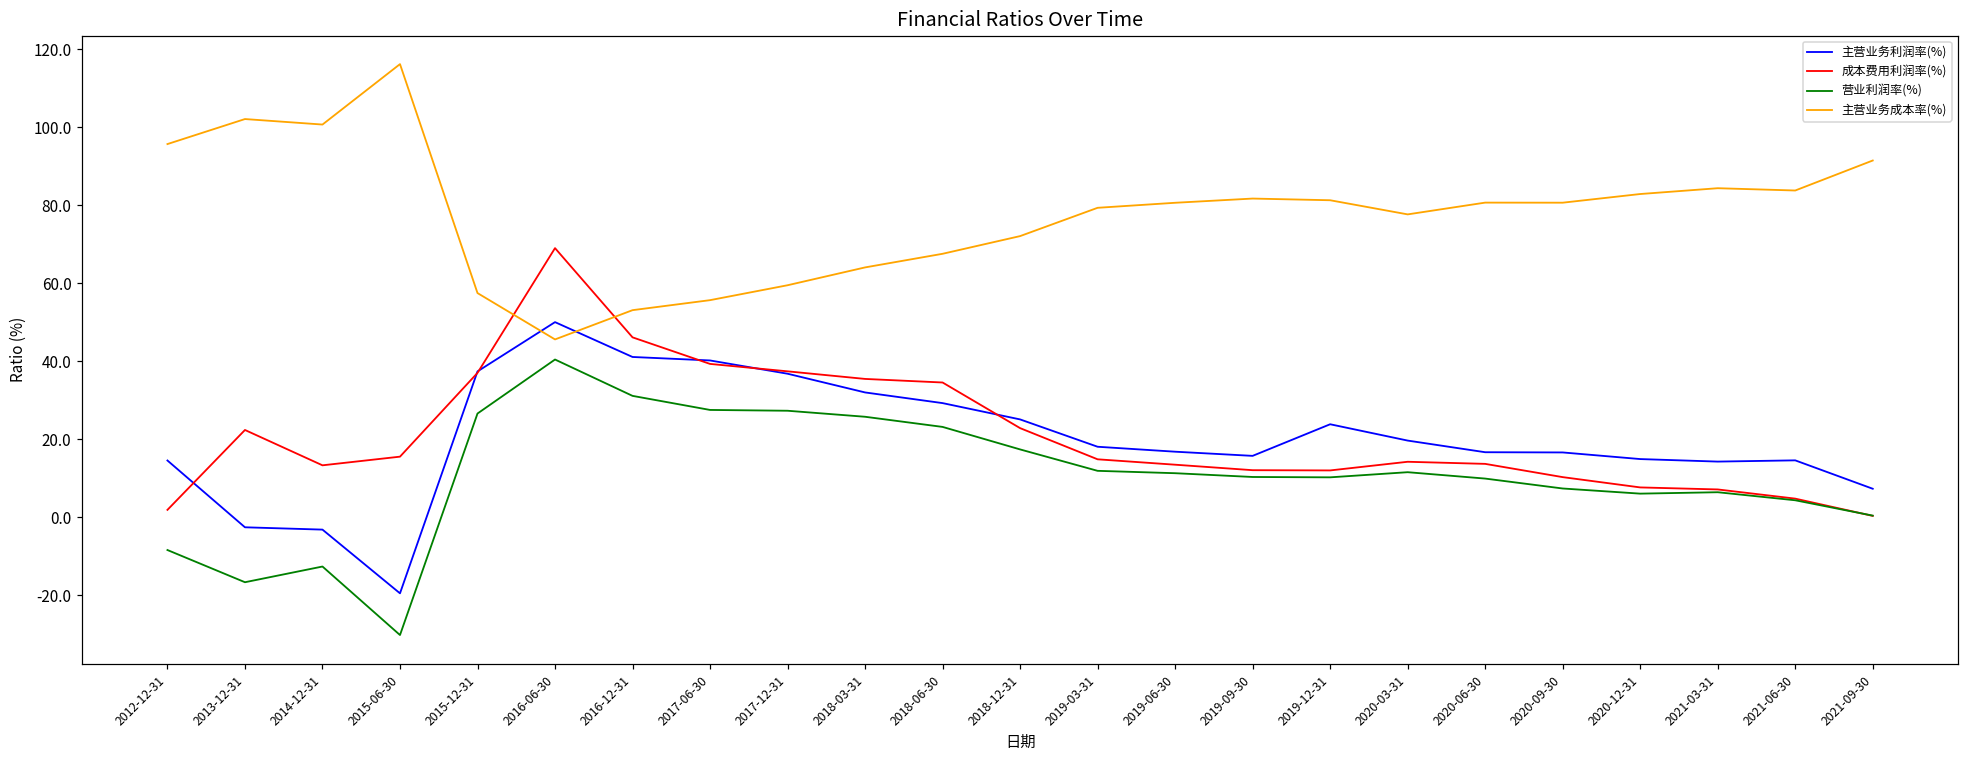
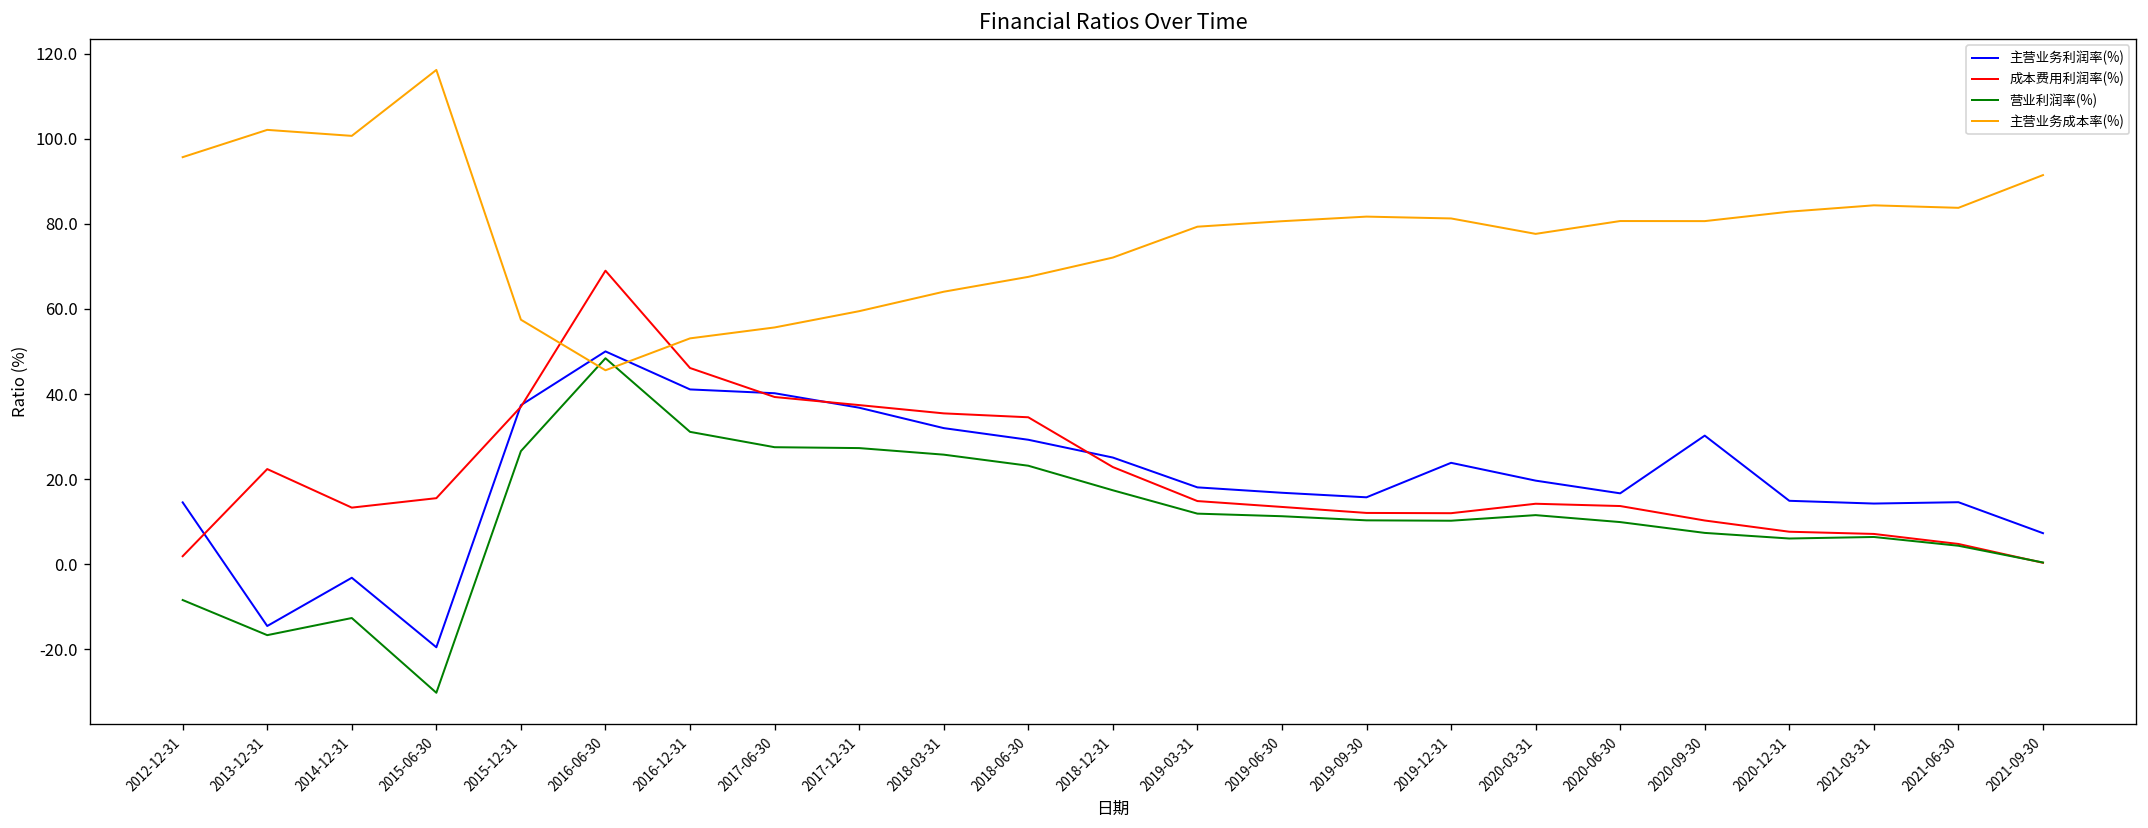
主营业务利润率(%), 2013-12-31: -3 -> -14
营业利润率(%), 2016-06-30: 40 -> 48
主营业务利润率(%), 2020-09-30: 17 -> 30
